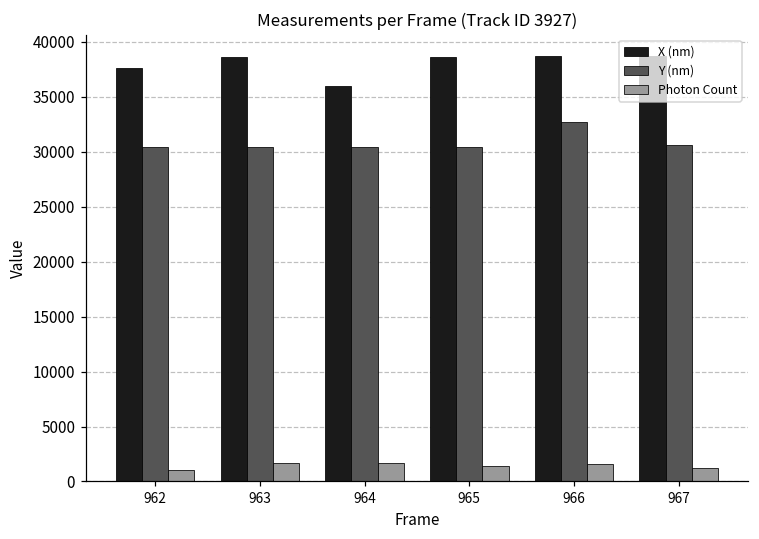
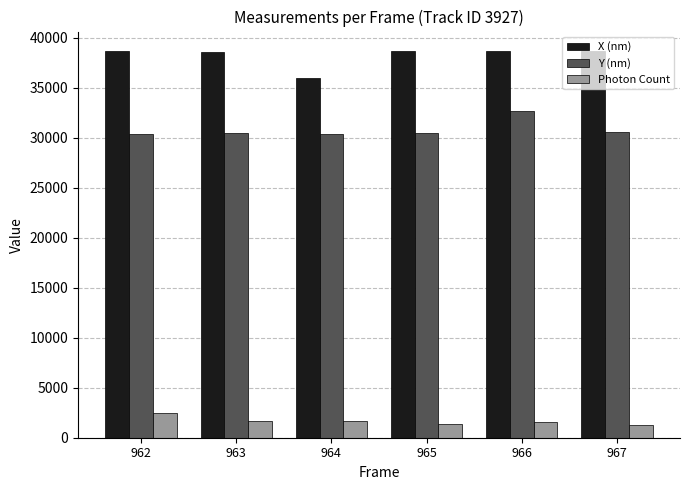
X (nm), 962: 38000 -> 39000
Photon Count, 962: 1000 -> 2000
